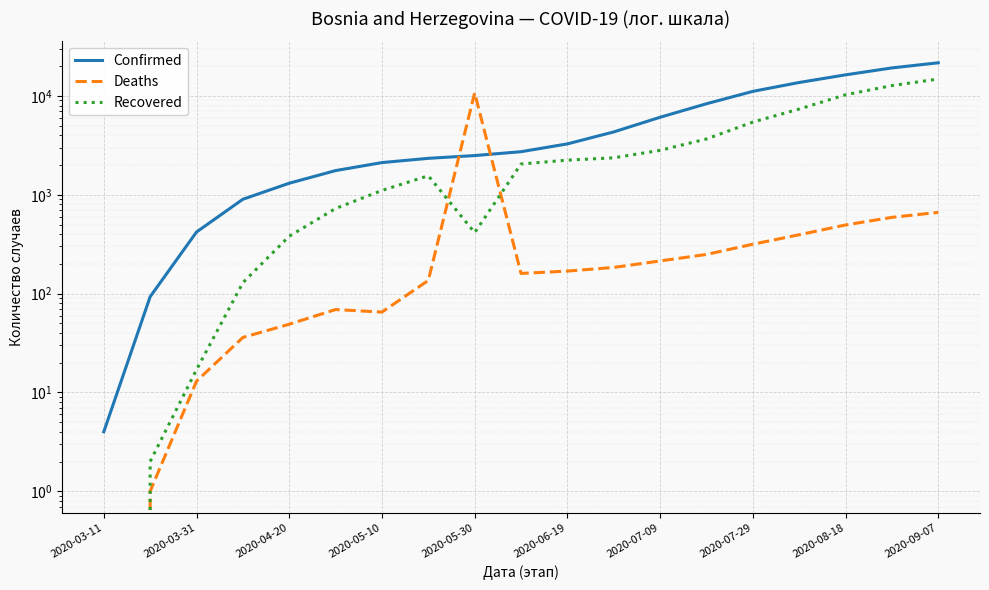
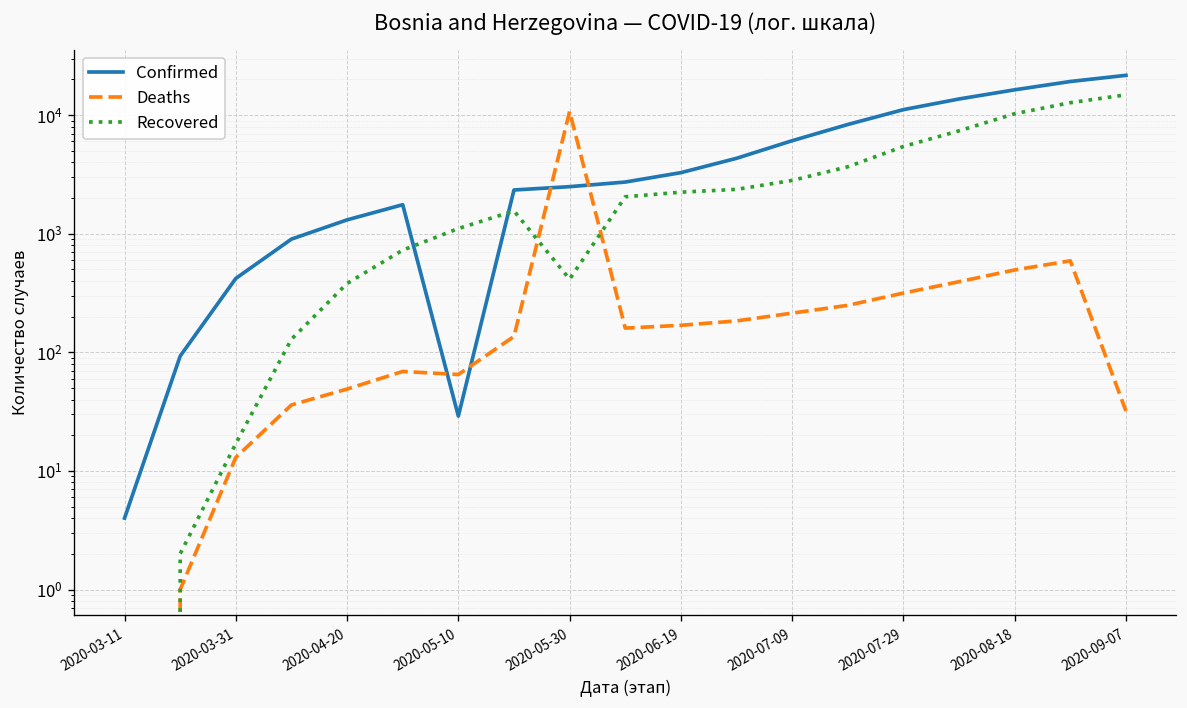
Confirmed, 2020-05-10: 2100 -> 29
Deaths, 2020-09-07: 700 -> 32
